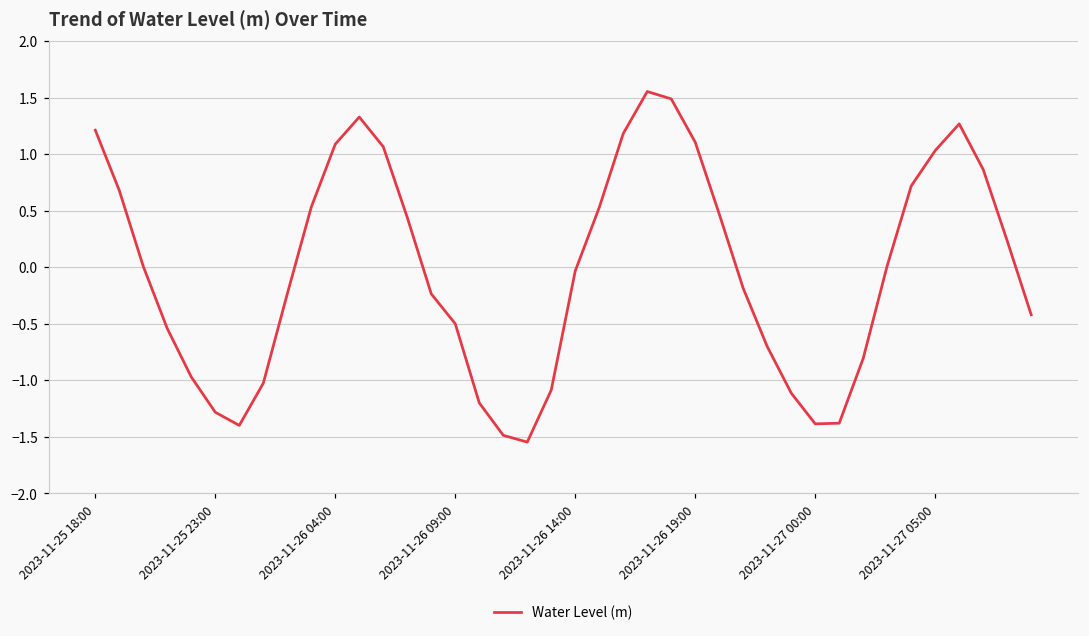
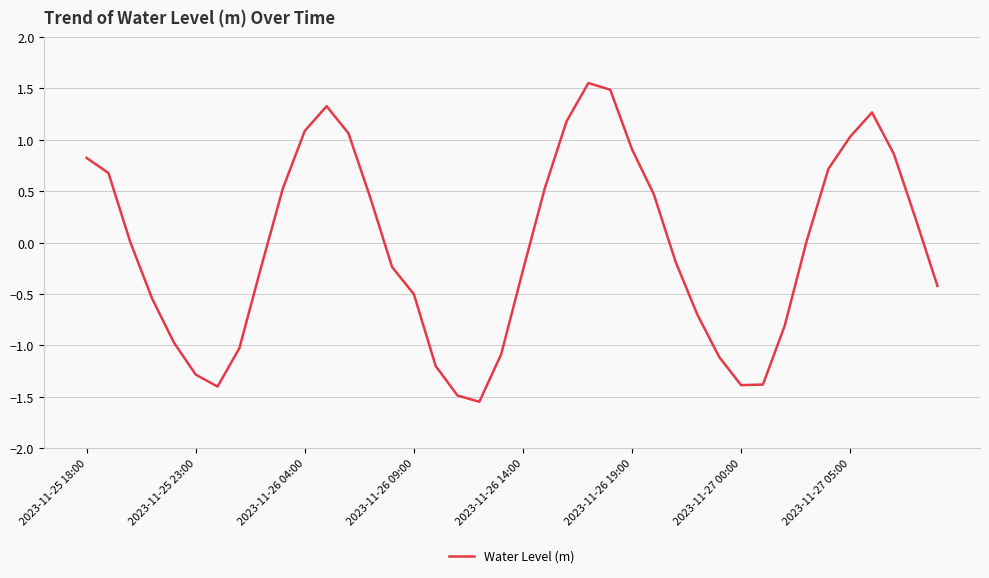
2023-11-25 18:00: 1.21 -> 0.82
2023-11-26 14:00: -0.03 -> -0.27
2023-11-26 19:00: 1.10 -> 0.91
